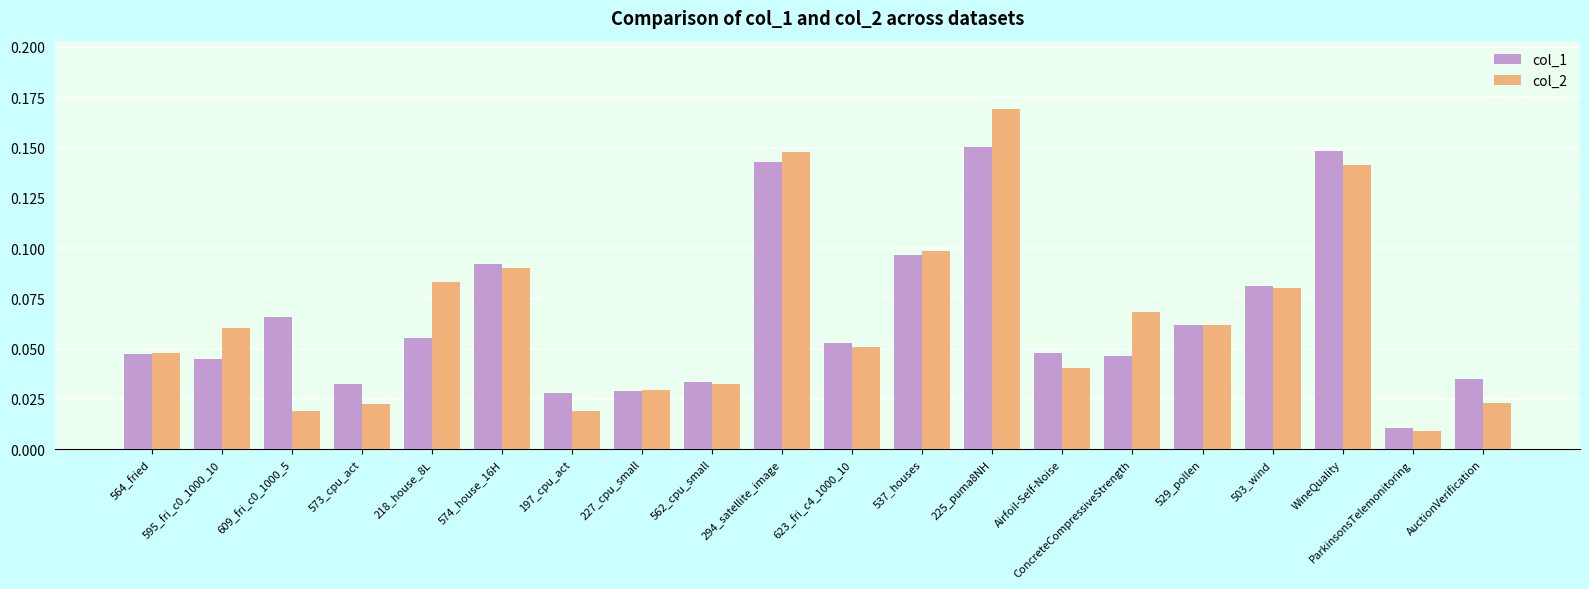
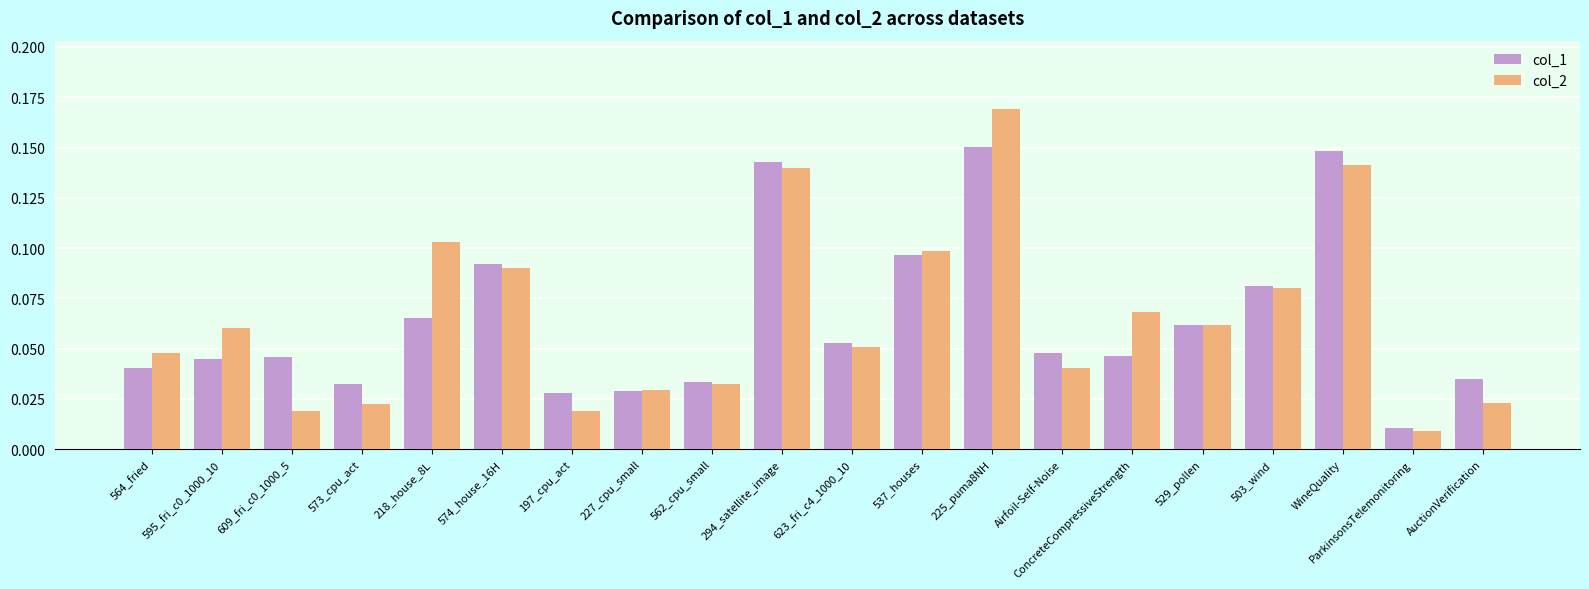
col_1, 564_fried: 0.048 -> 0.040
col_1, 609_fri_c0_1000_5: 0.066 -> 0.046
col_1, 218_house_8L: 0.055 -> 0.065
col_2, 218_house_8L: 0.083 -> 0.103
col_2, 294_satellite_image: 0.148 -> 0.140
